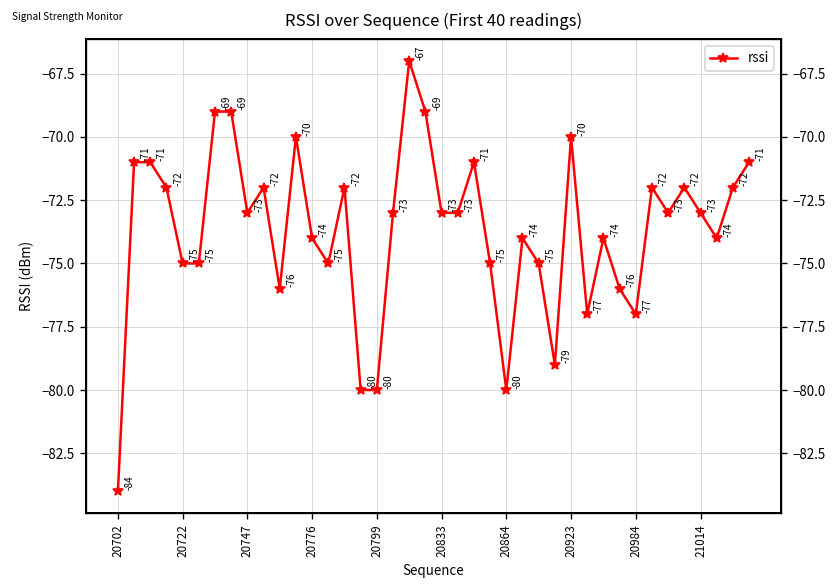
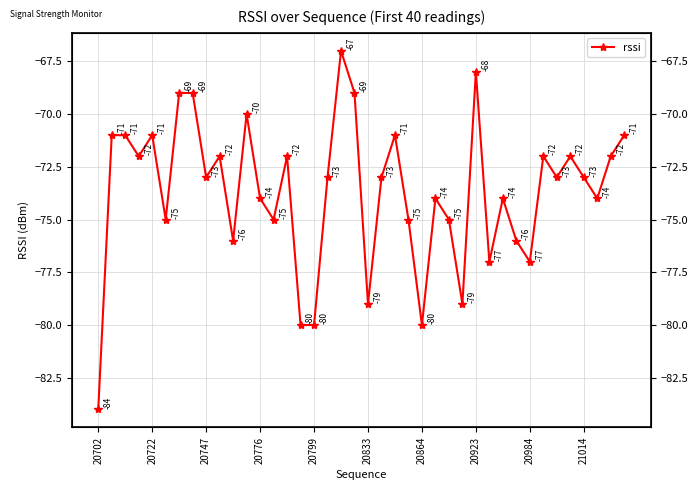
20722: -75 -> -71
20833: -73 -> -79
20923: -70 -> -68
